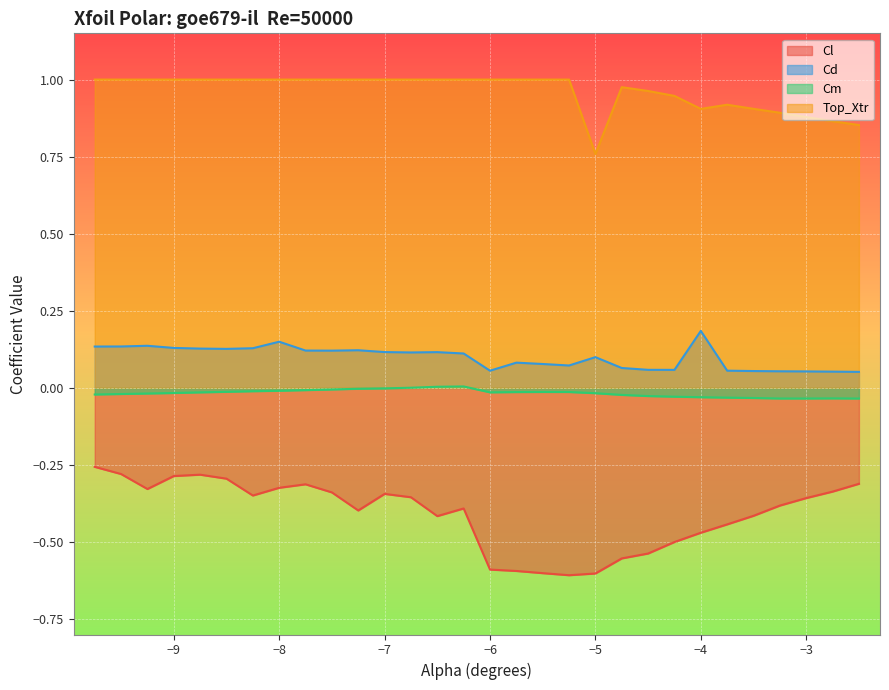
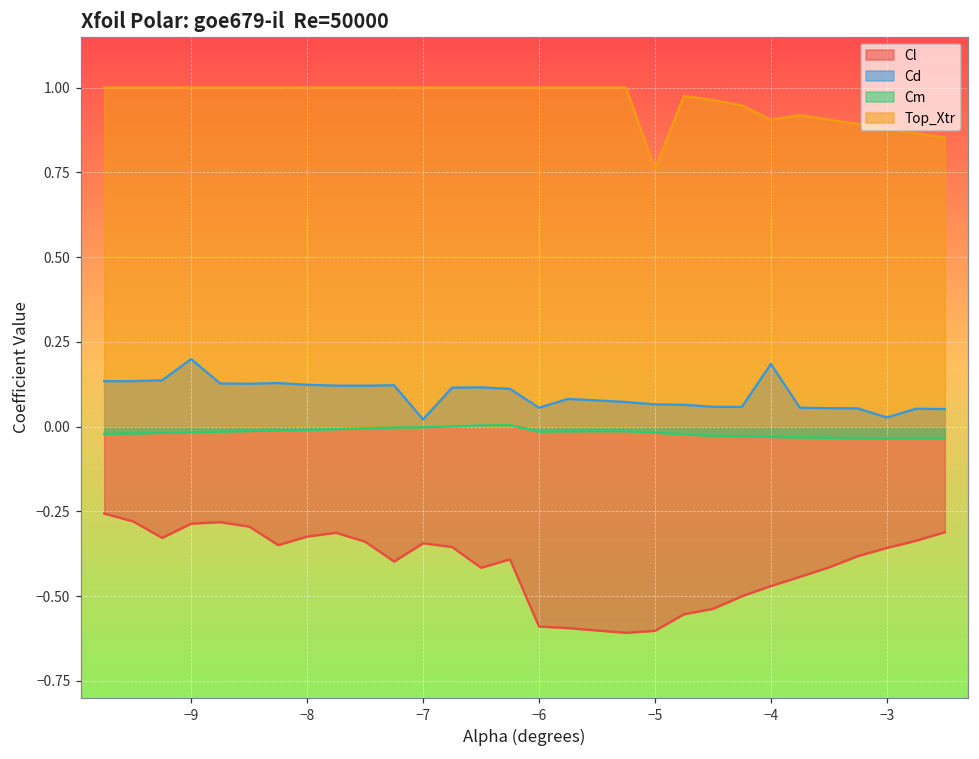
Cd, −9: 0.13 -> 0.20
Cd, −8: 0.15 -> 0.12
Cd, −7: 0.12 -> 0.02
Cd, −5: 0.10 -> 0.07
Cd, −3: 0.05 -> 0.03
